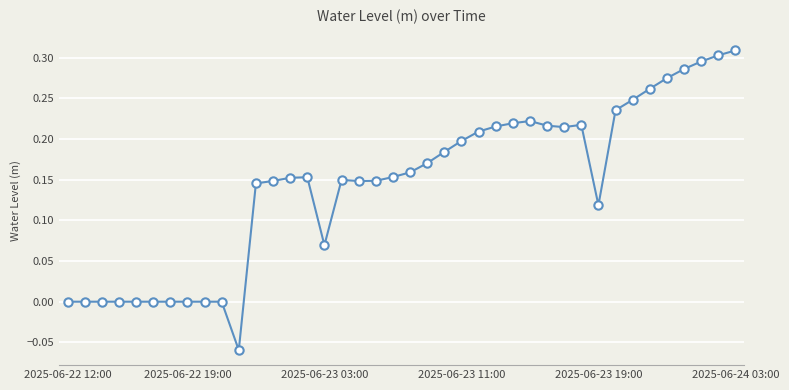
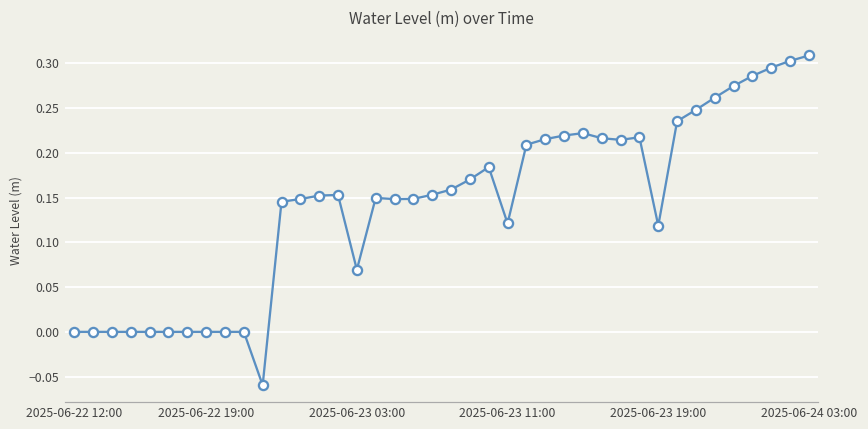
2025-06-23 11:00: 0.20 -> 0.12
